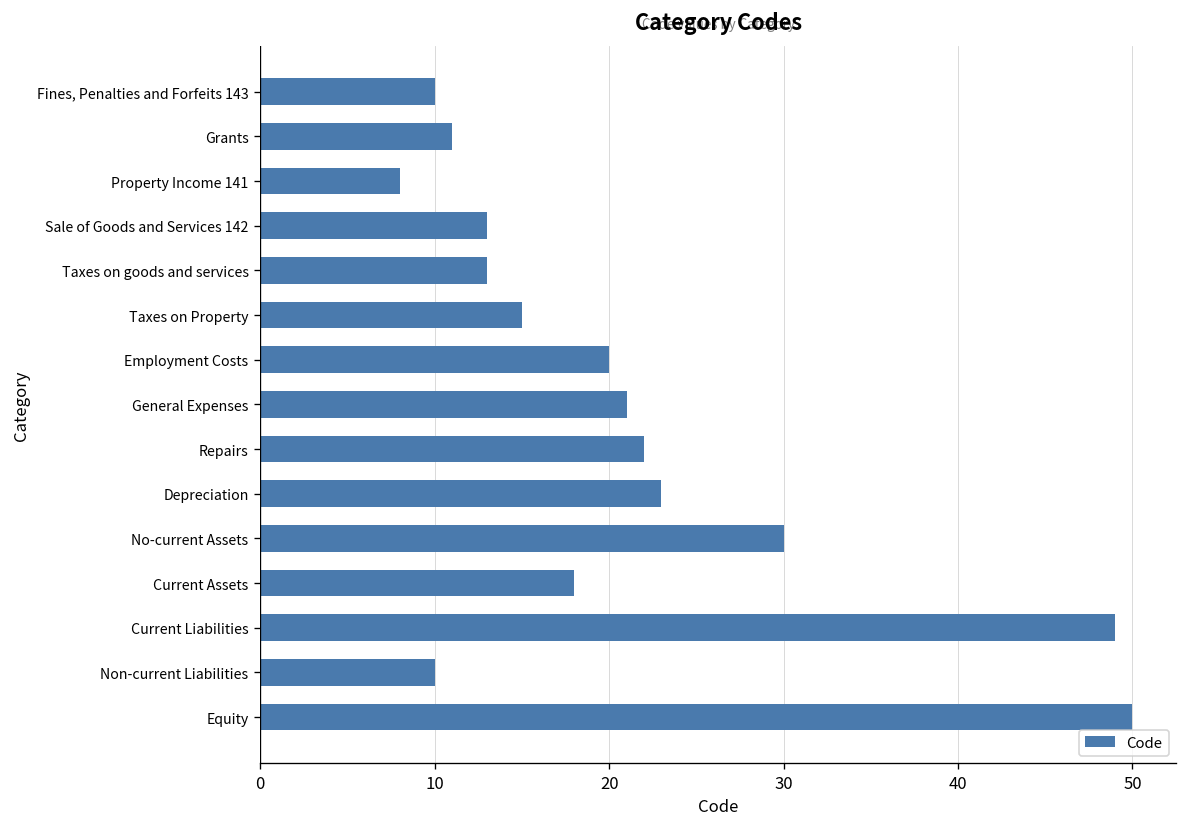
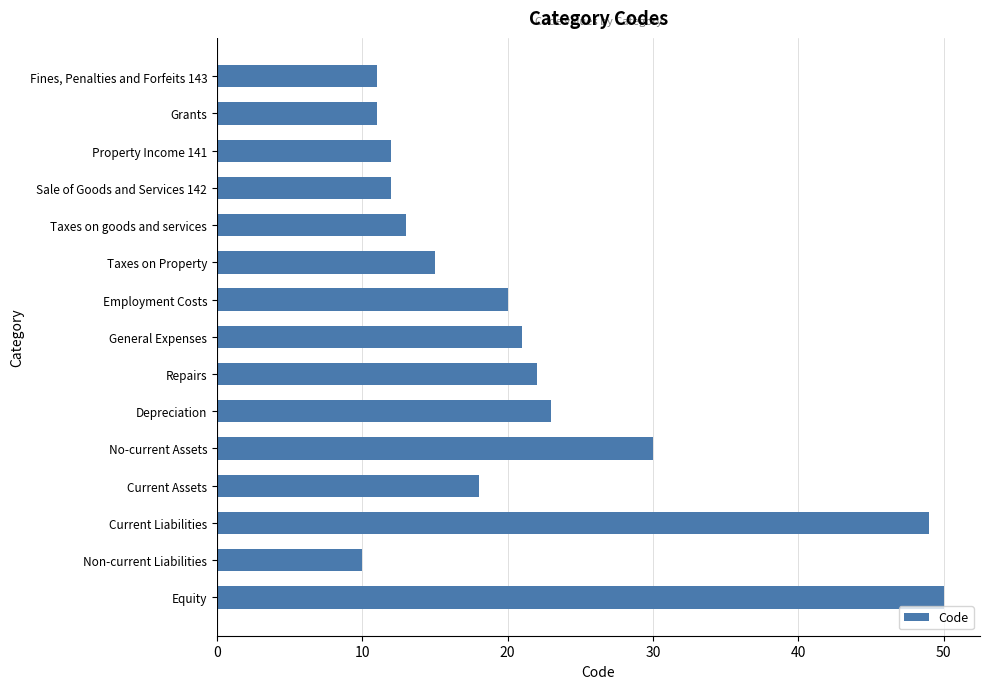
Fines, Penalties and Forfeits 143: 10 -> 11
Property Income 141: 8 -> 12
Sale of Goods and Services 142: 13 -> 12
